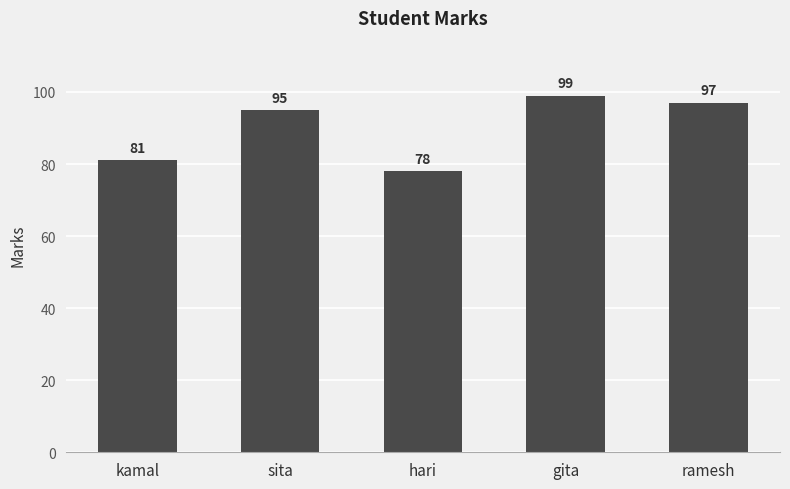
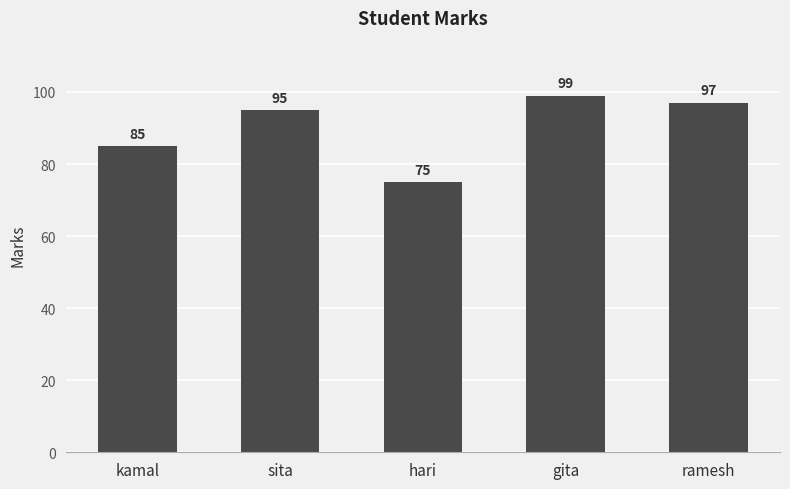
kamal: 81 -> 85
hari: 78 -> 75
